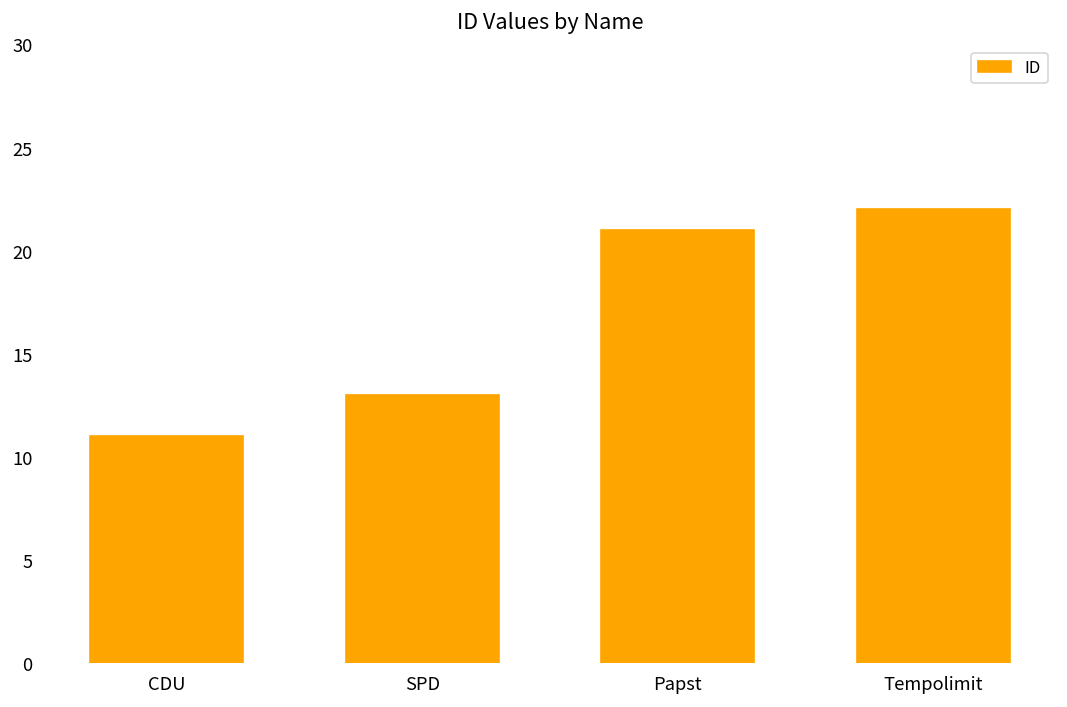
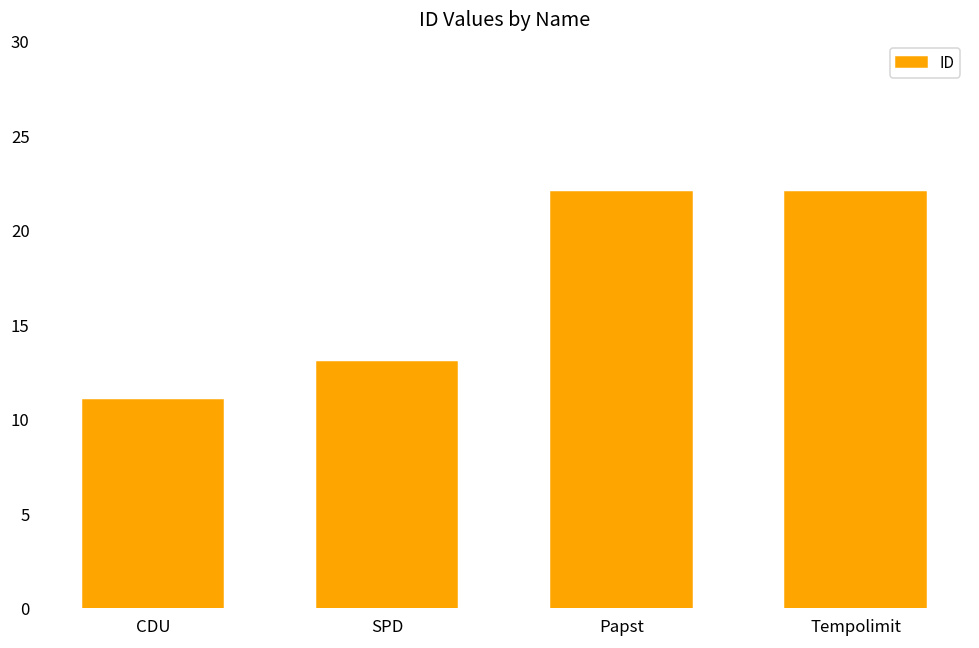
Papst: 21 -> 22
